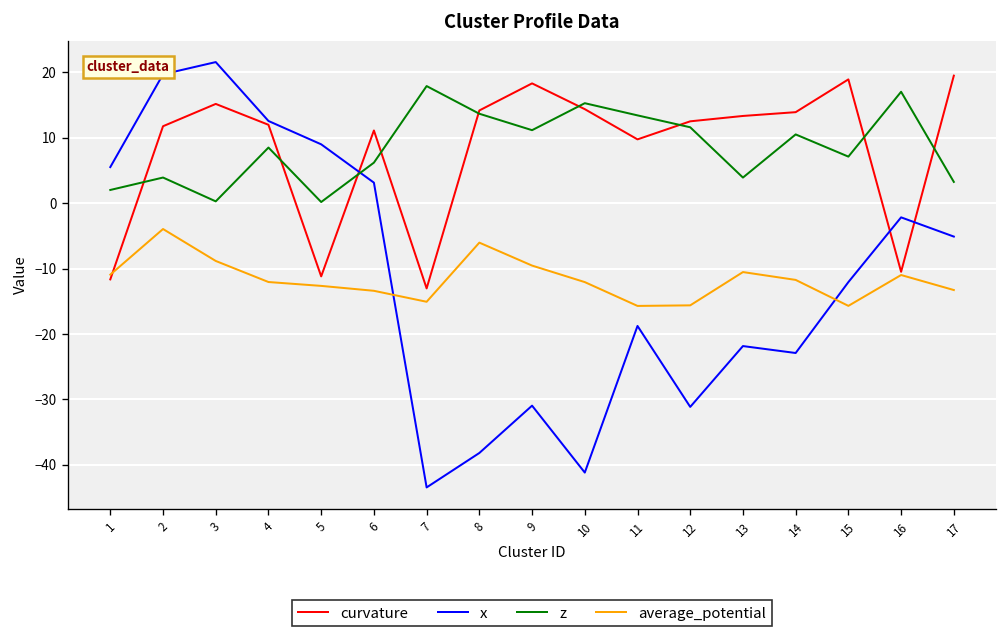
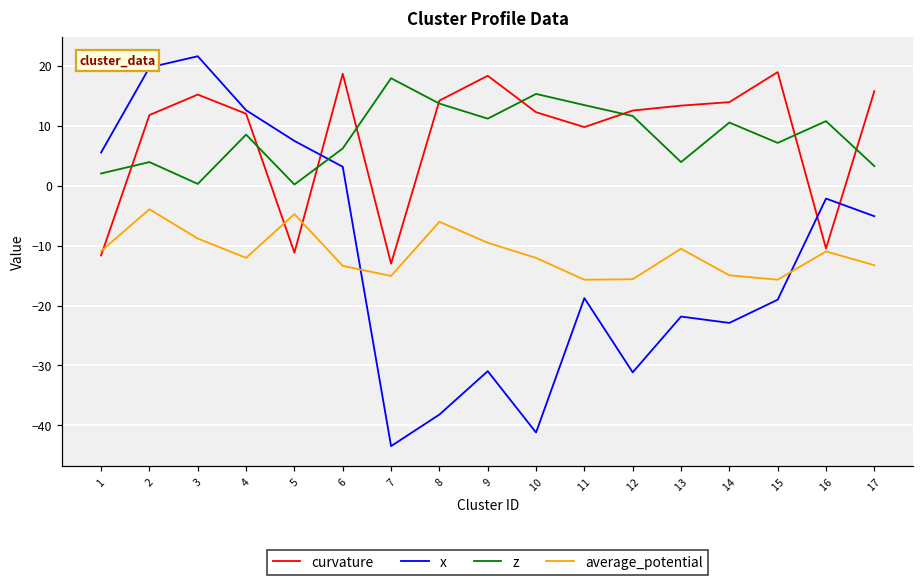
x, 5: 9 -> 7
average_potential, 5: -13 -> -5
curvature, 6: 11 -> 19
curvature, 10: 14 -> 12
average_potential, 14: -12 -> -15
x, 15: -12 -> -19
z, 16: 17 -> 11
curvature, 17: 19 -> 16
